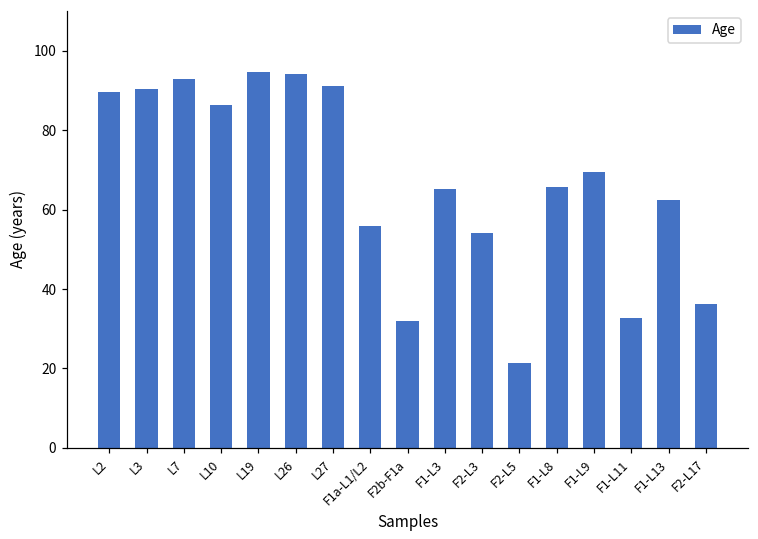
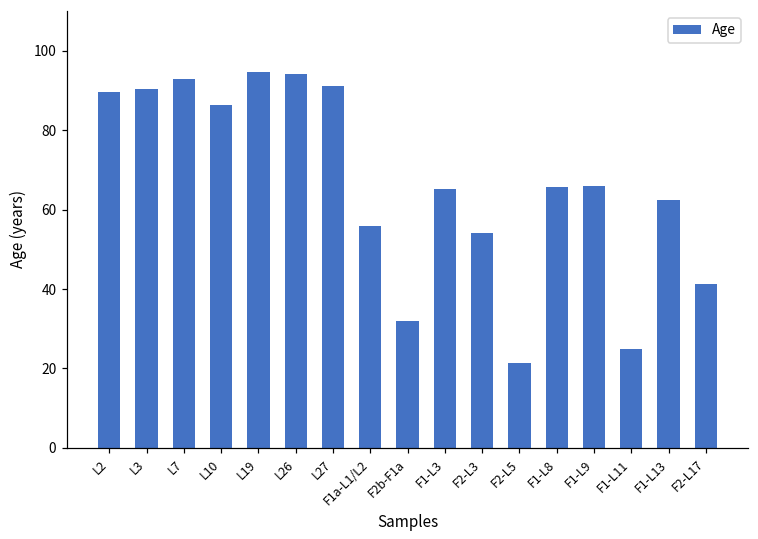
F1-L9: 70 -> 66
F1-L11: 33 -> 25
F2-L17: 36 -> 41
